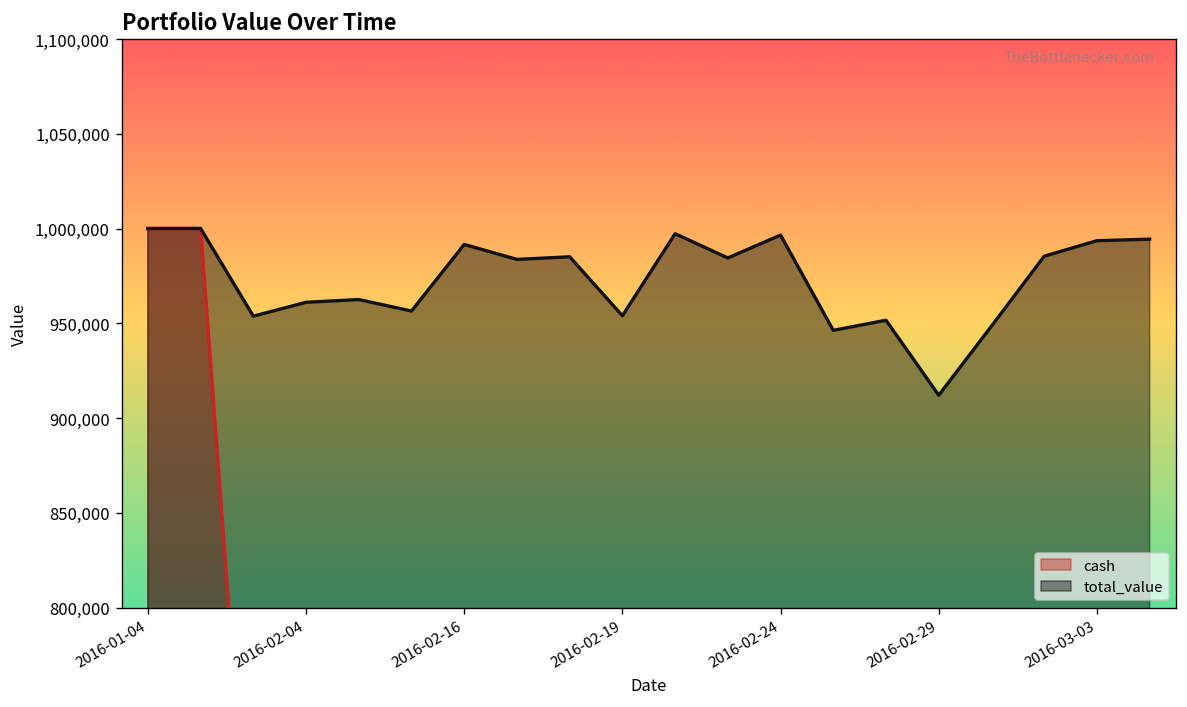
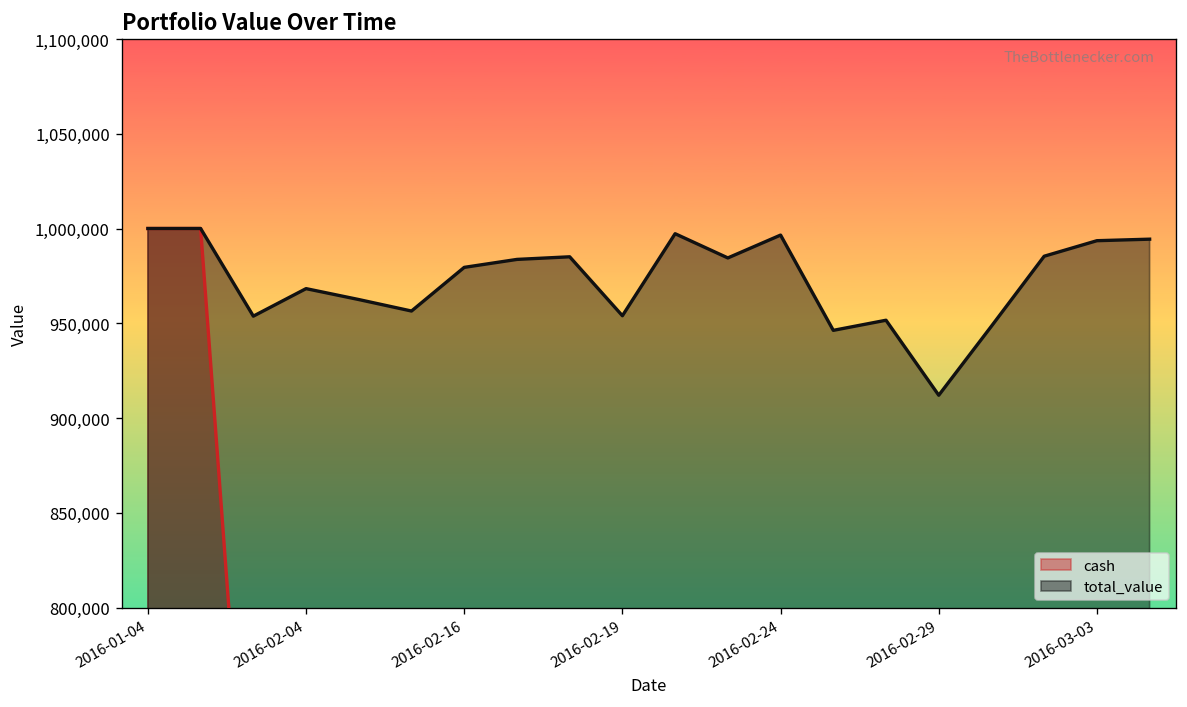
total_value, 2016-02-04: 961,000 -> 968,000
total_value, 2016-02-16: 992,000 -> 979,000
